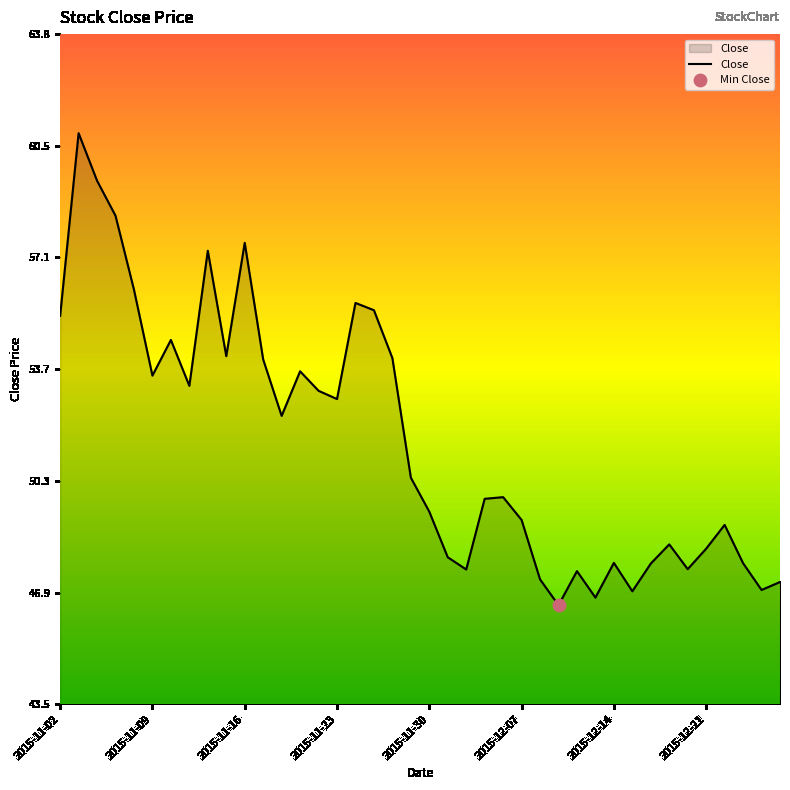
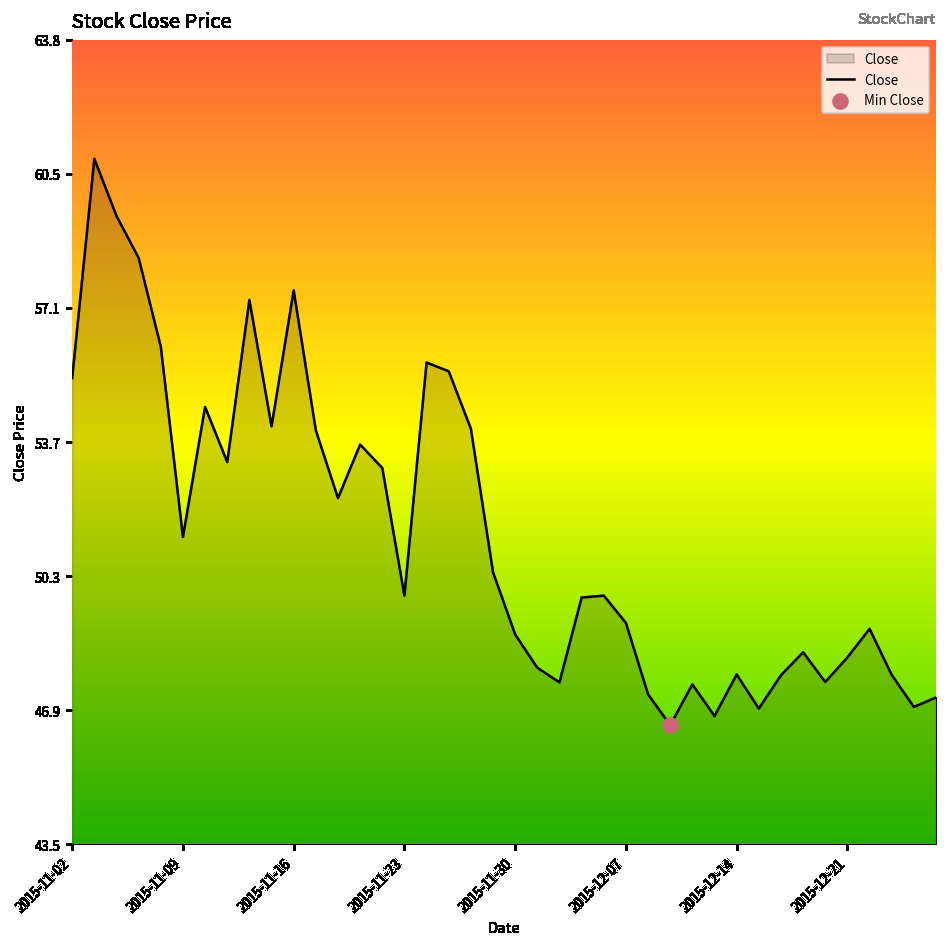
Close, 2015-11-09: 53.5 -> 51.3
Close, 2015-11-23: 52.8 -> 49.8
Close, 2015-11-30: 49.4 -> 48.8
